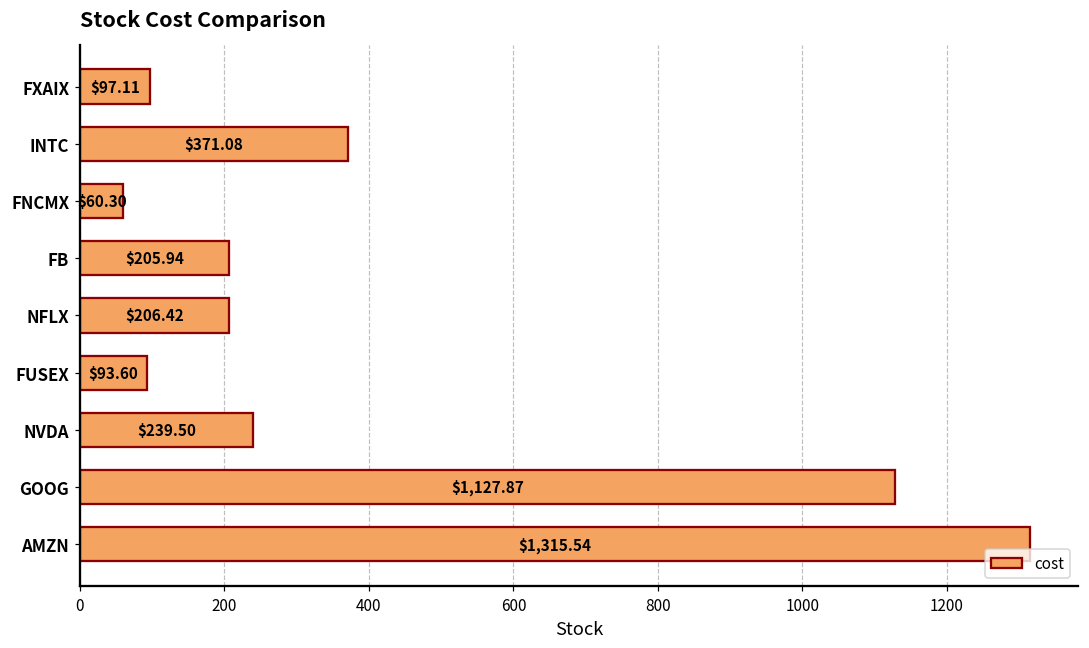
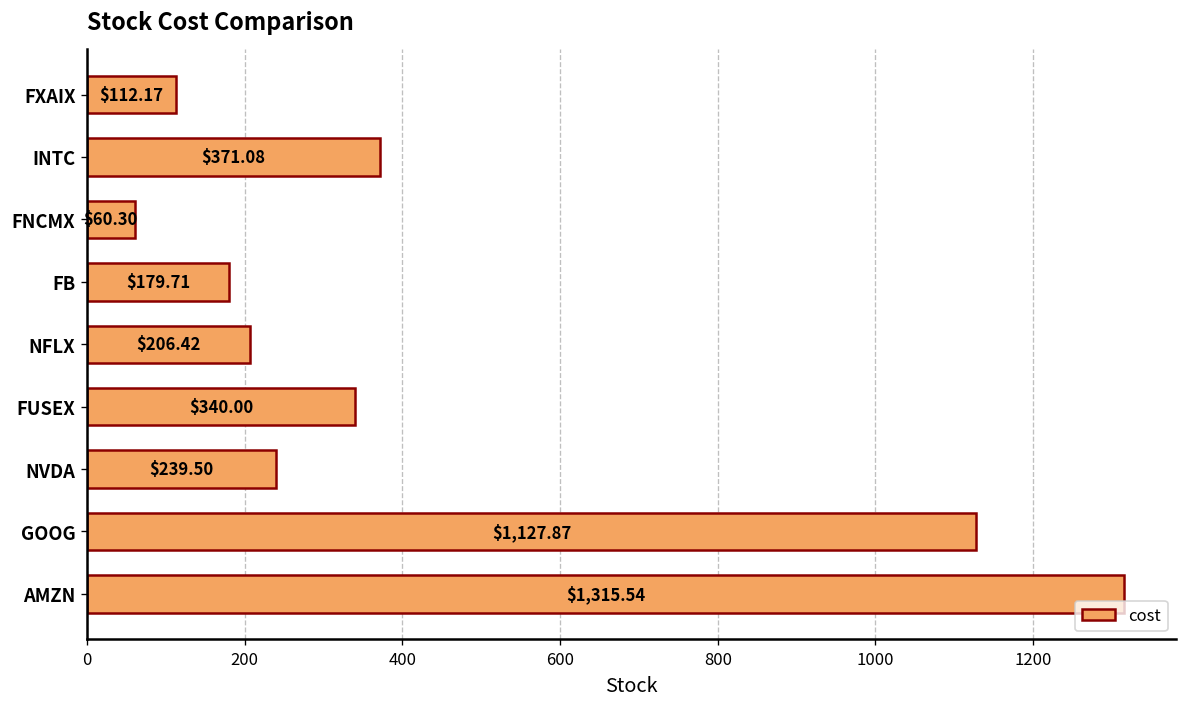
FXAIX: $97.11 -> $112.17
FB: $205.94 -> $179.71
FUSEX: $93.60 -> $340.00
